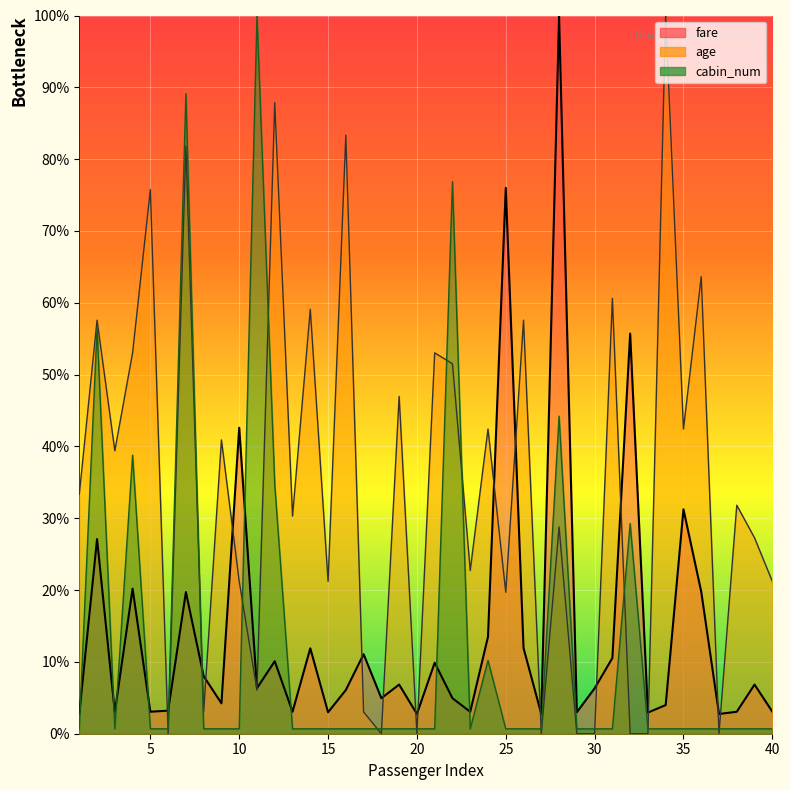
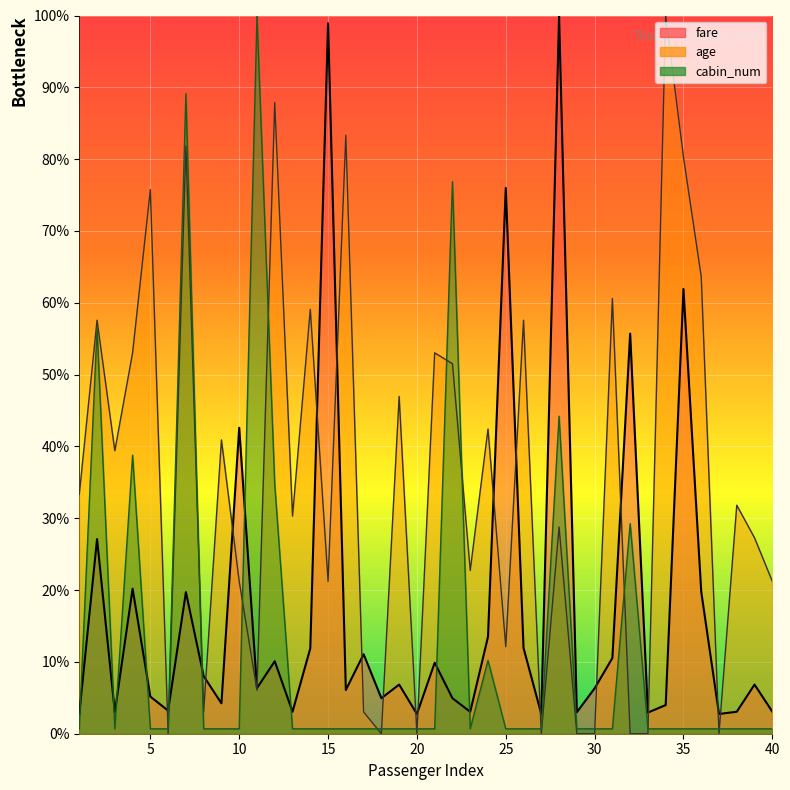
fare, 5: 3% -> 5%
fare, 15: 3% -> 99%
age, 25: 20% -> 12%
fare, 35: 31% -> 62%
age, 35: 42% -> 80%
